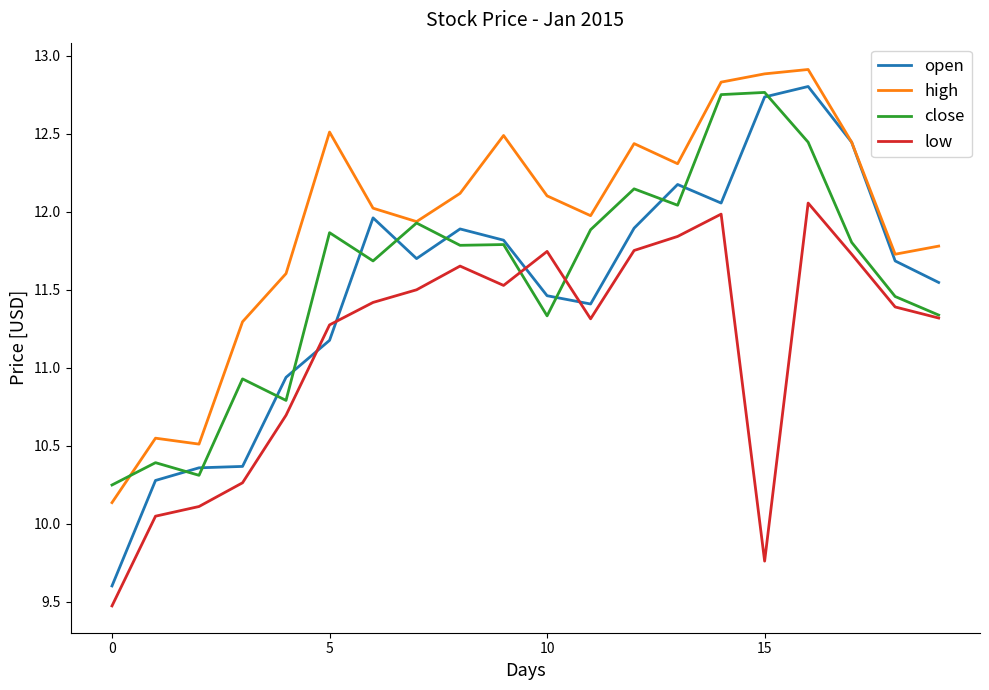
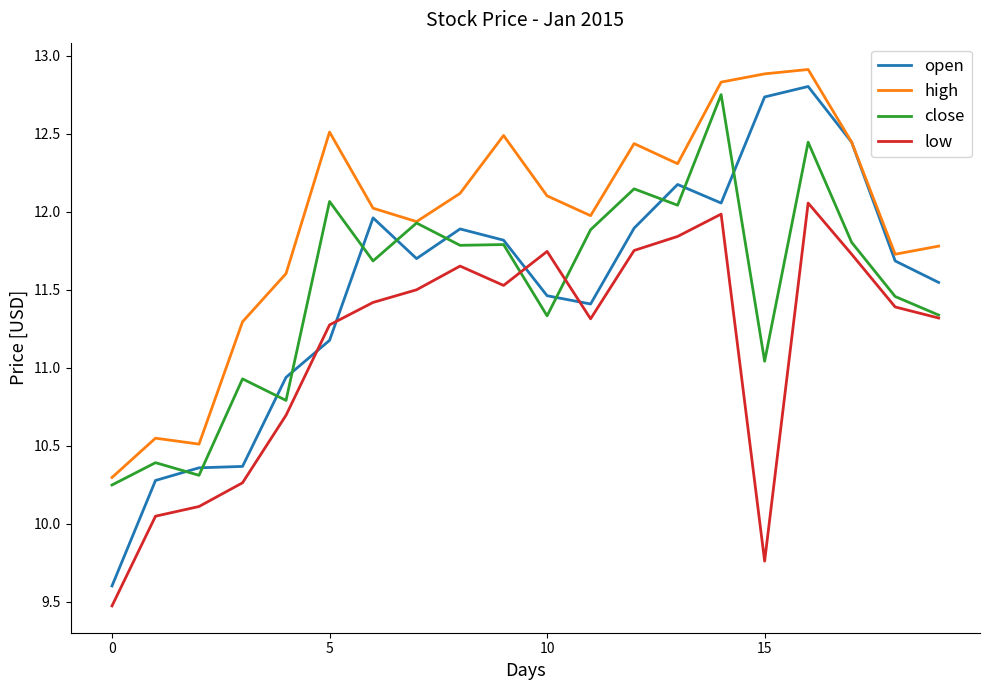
high, 0: 10.14 -> 10.30
close, 5: 11.87 -> 12.07
close, 15: 12.76 -> 11.04
